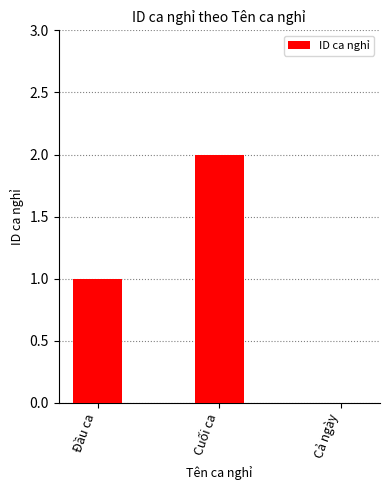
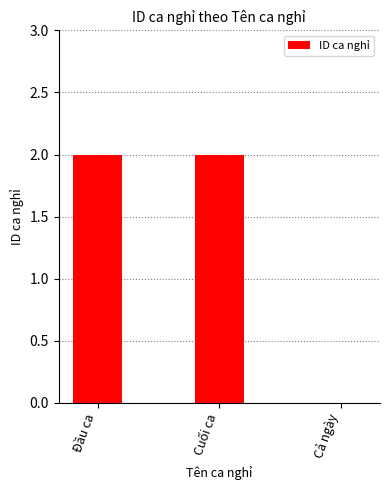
Đầu ca: 1 -> 2
